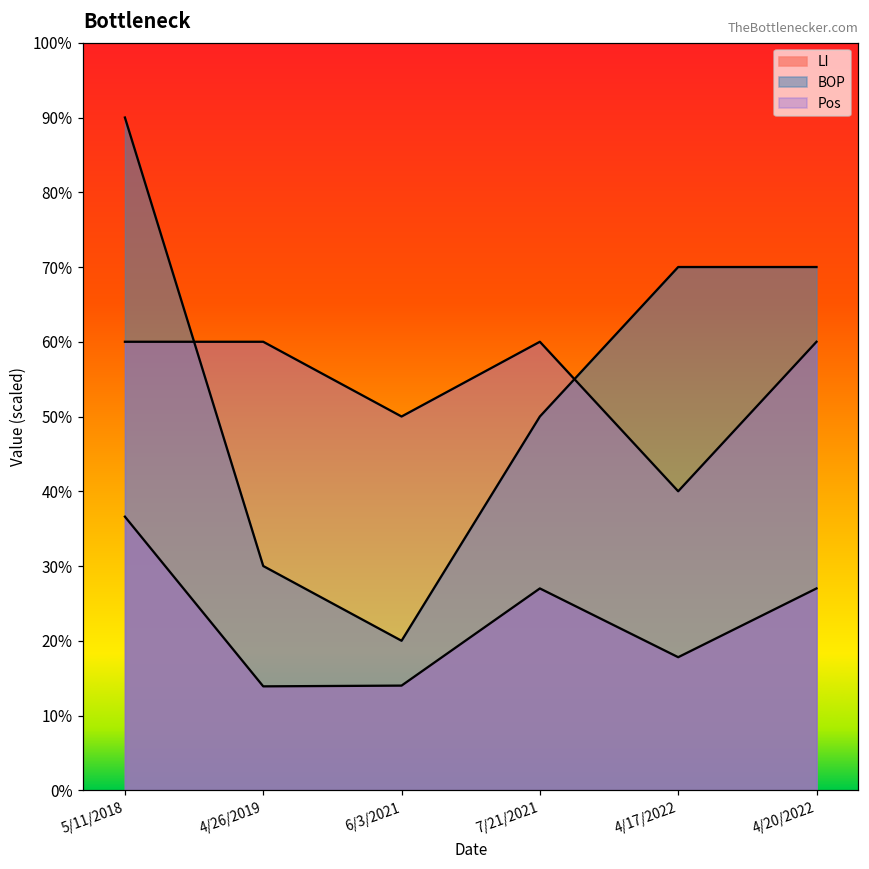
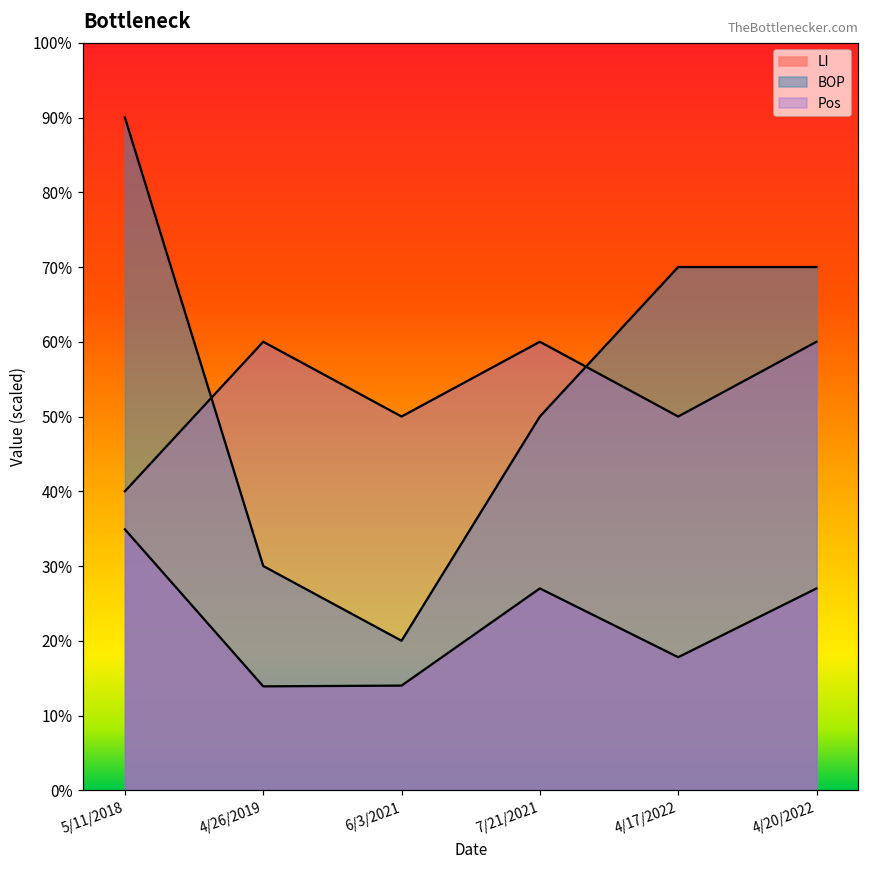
LI, 5/11/2018: 37% -> 35%
Pos, 5/11/2018: 60% -> 40%
Pos, 4/17/2022: 40% -> 50%
